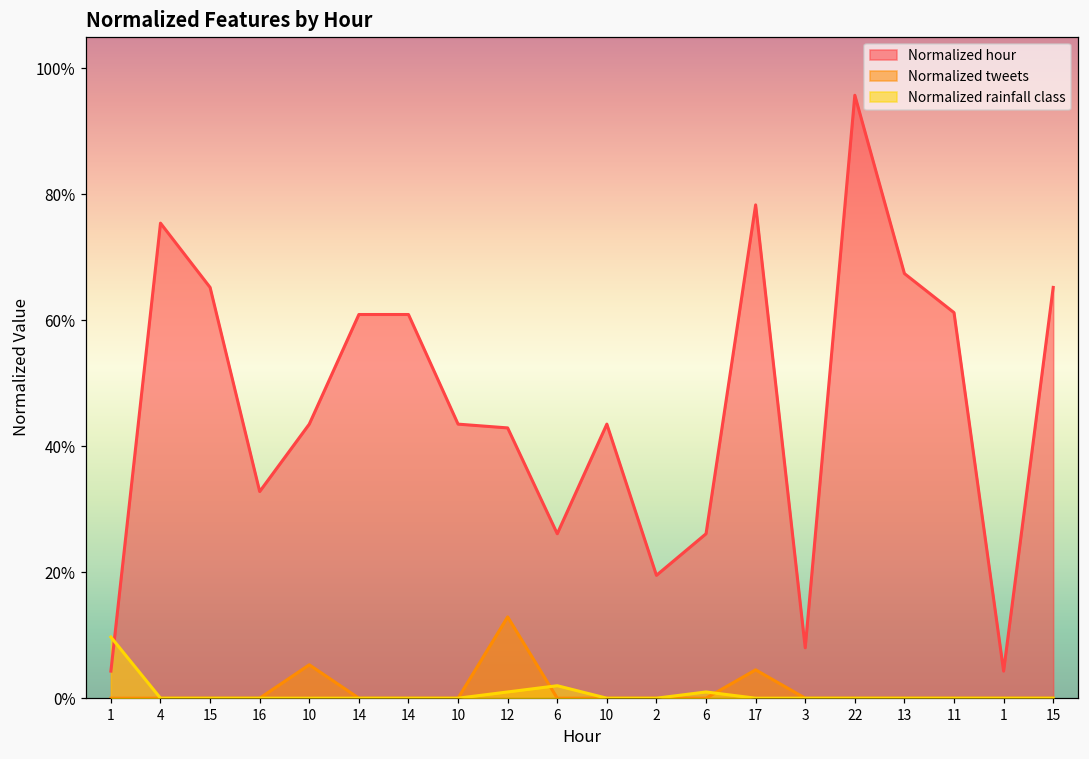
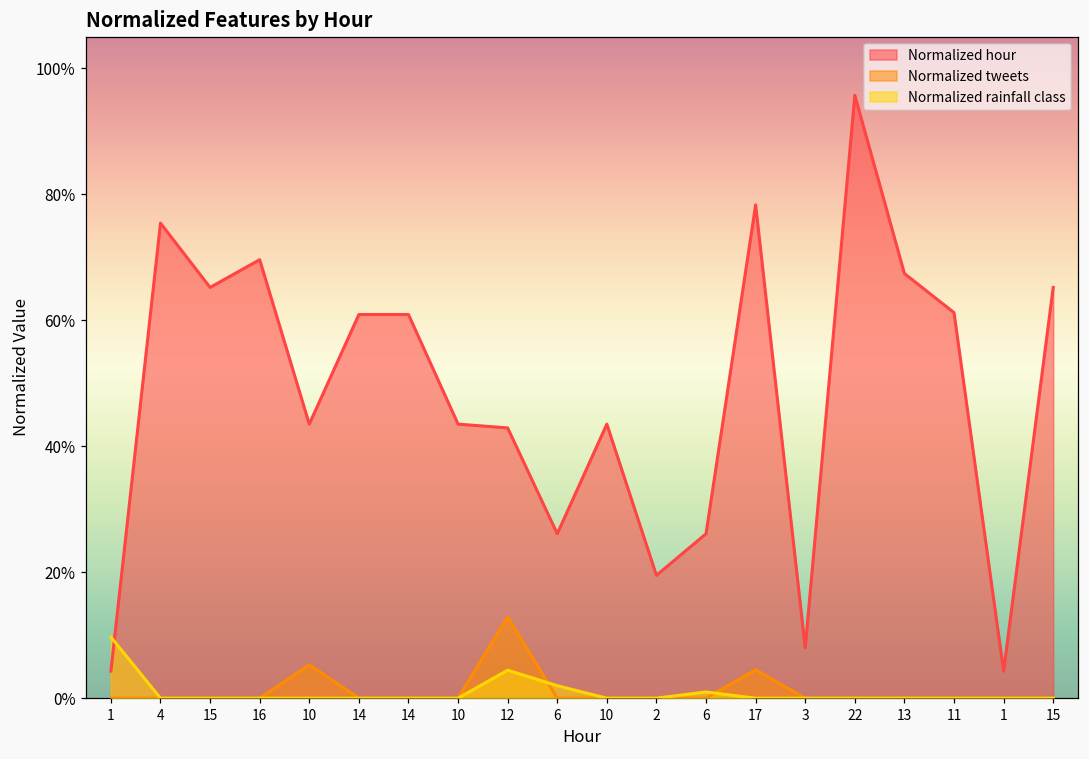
Normalized hour, 16: 33% -> 70%
Normalized rainfall class, 12: 1% -> 4%
